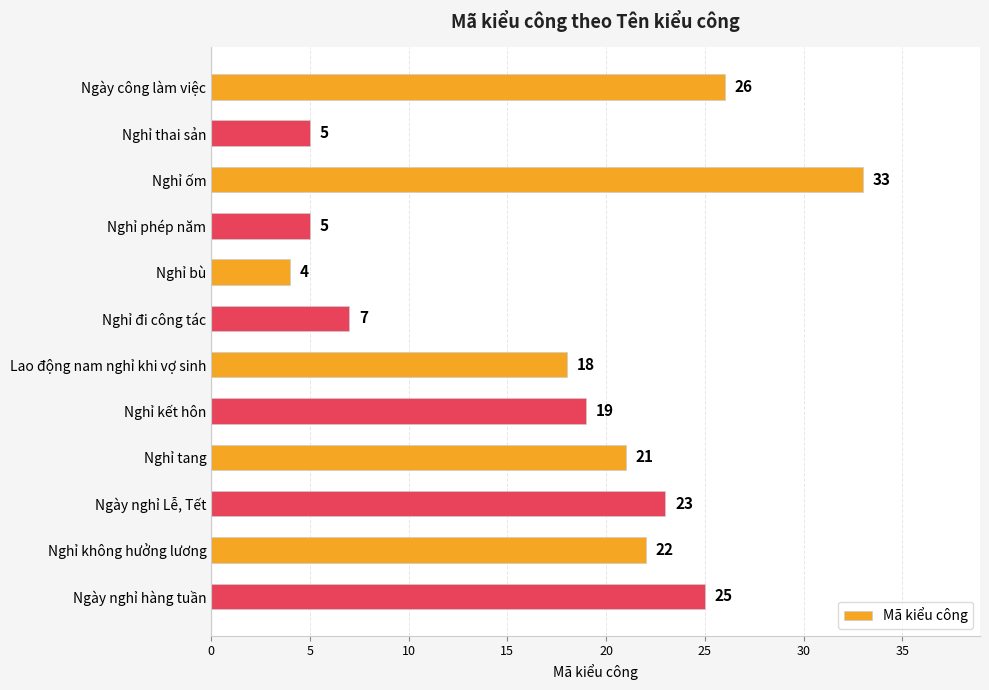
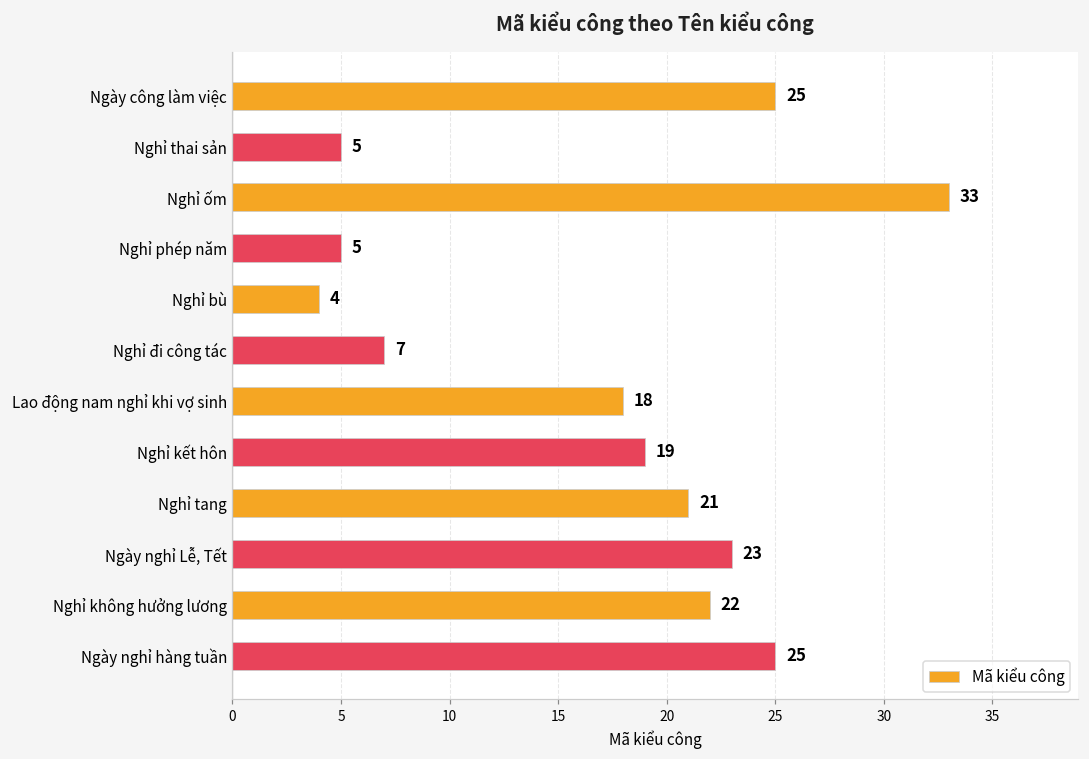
Ngày công làm việc: 26 -> 25
